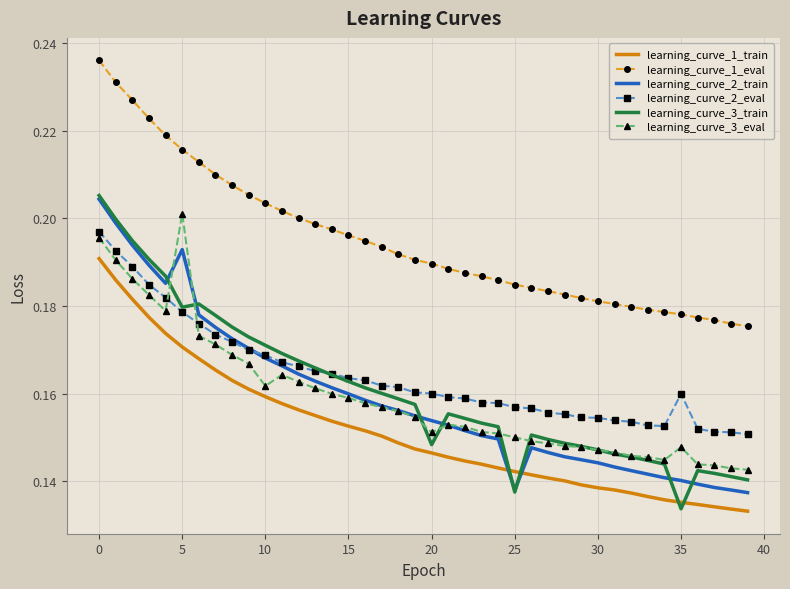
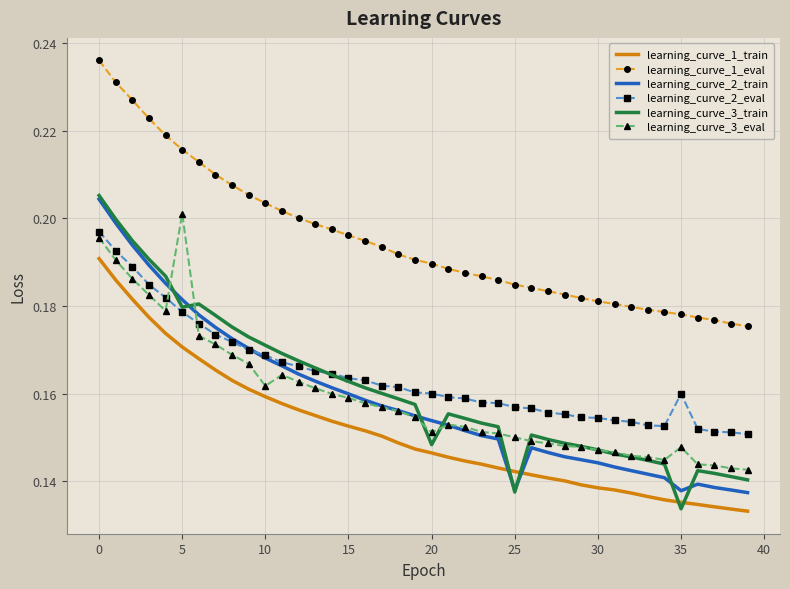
learning_curve_2_train, 5: 0.193 -> 0.181
learning_curve_2_train, 35: 0.140 -> 0.138
